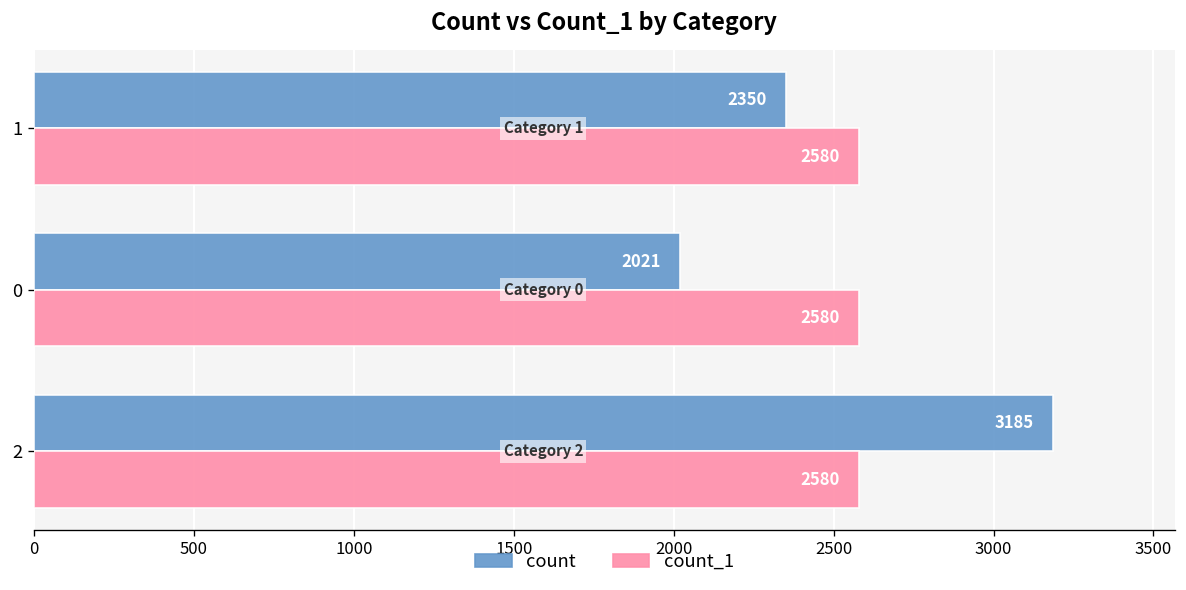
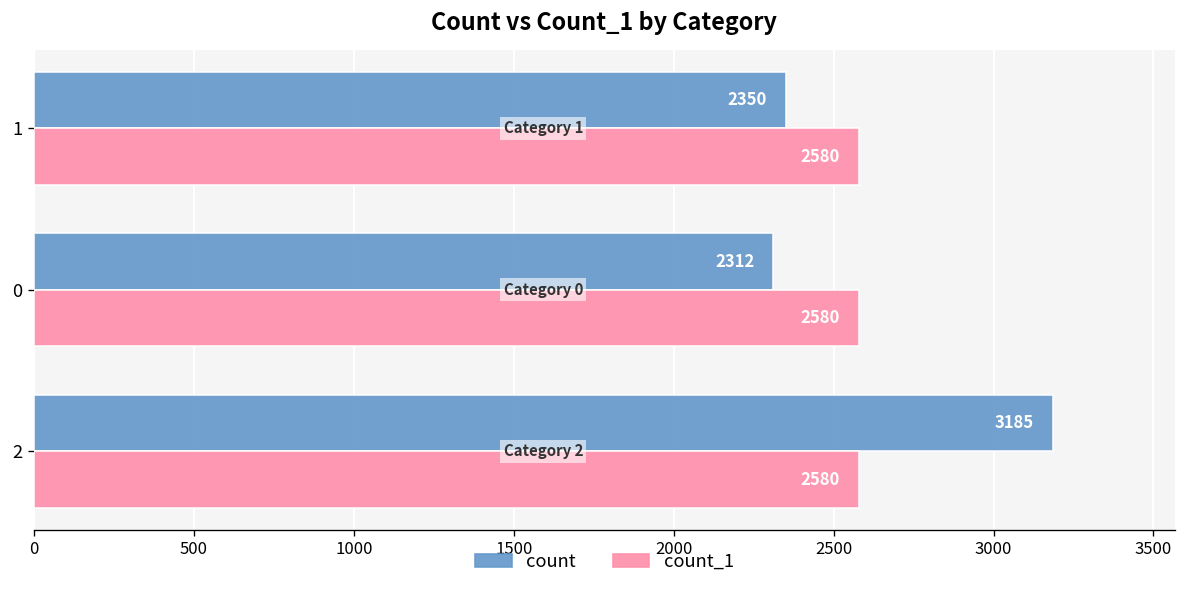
count, 0: 2021 -> 2312
